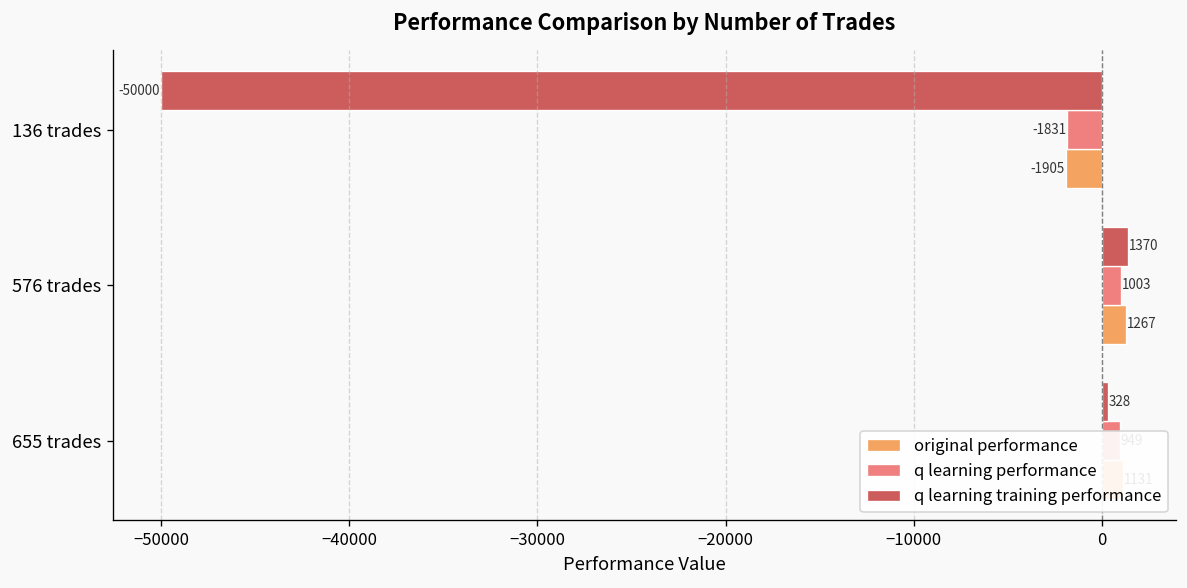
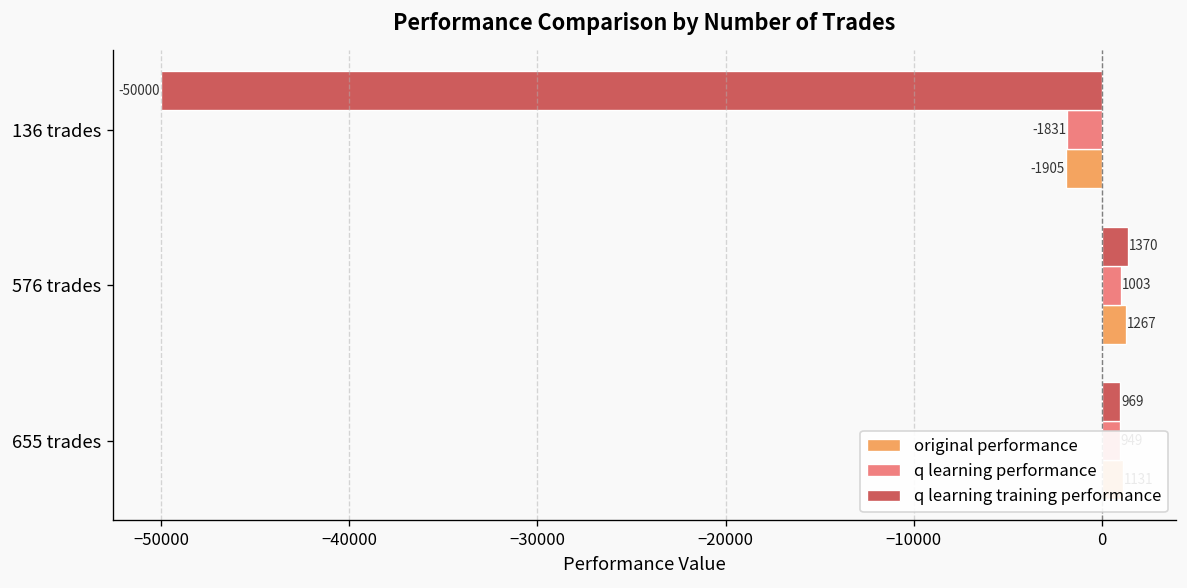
q learning training performance, 655 trades: 328 -> 969
